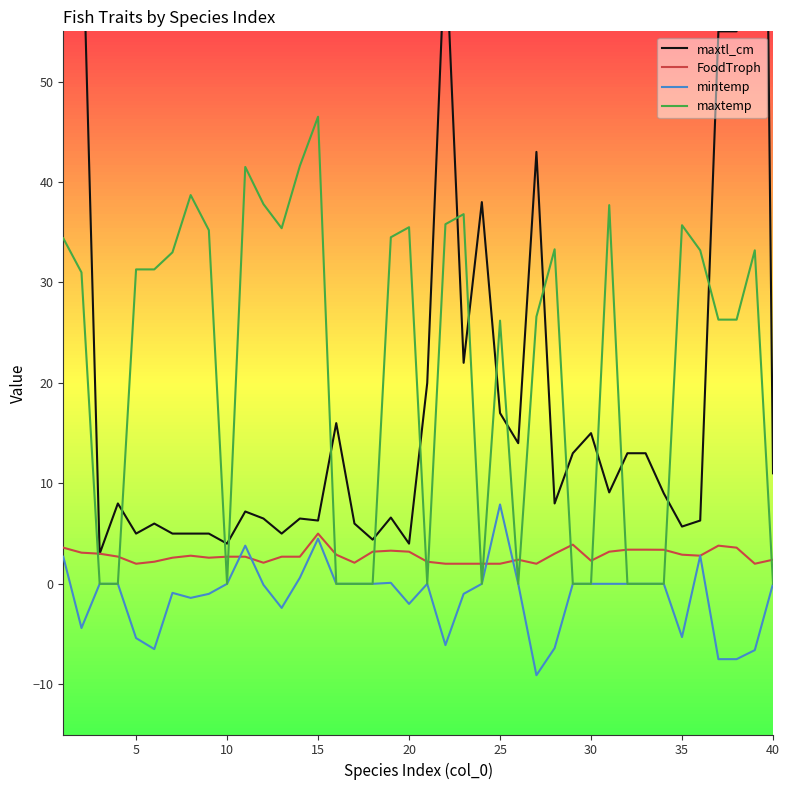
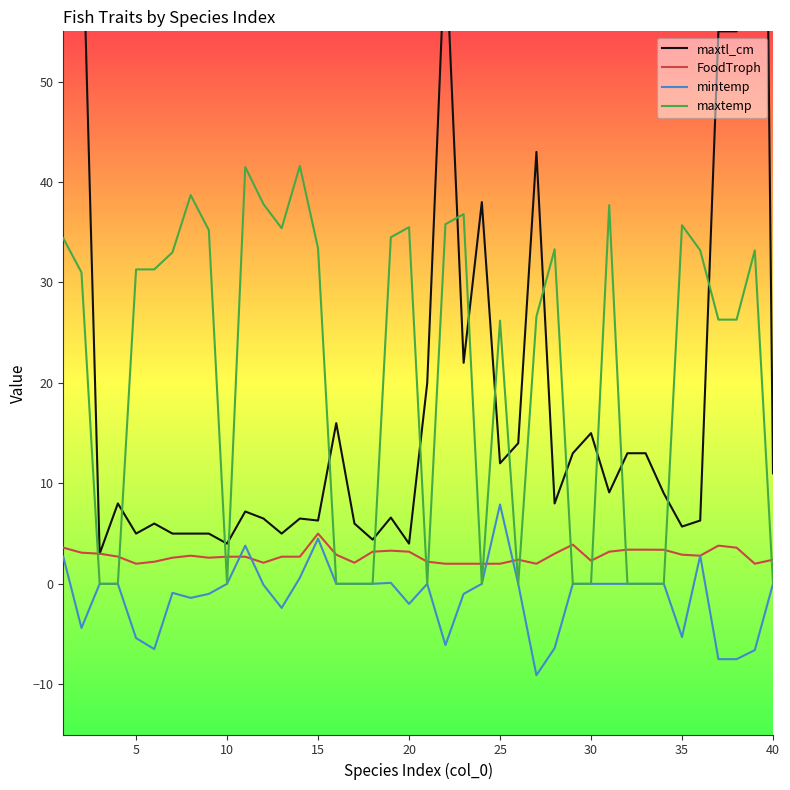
maxtemp, 15: 46.5 -> 33.4
maxtl_cm, 25: 17 -> 12
